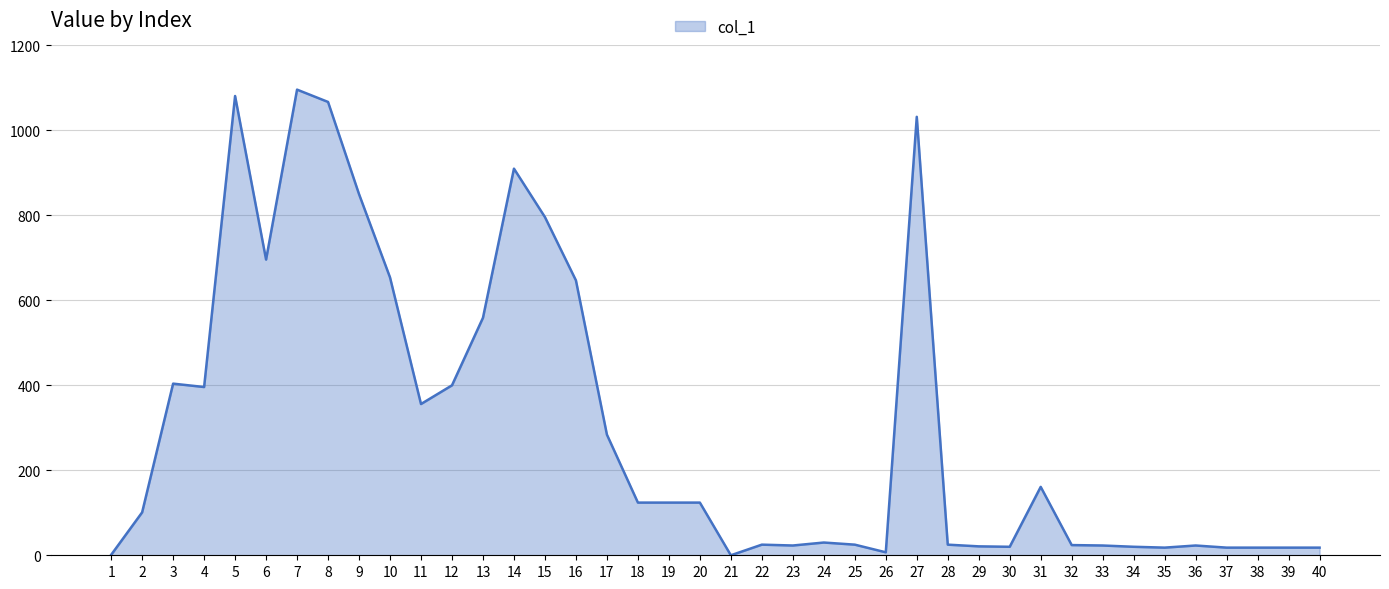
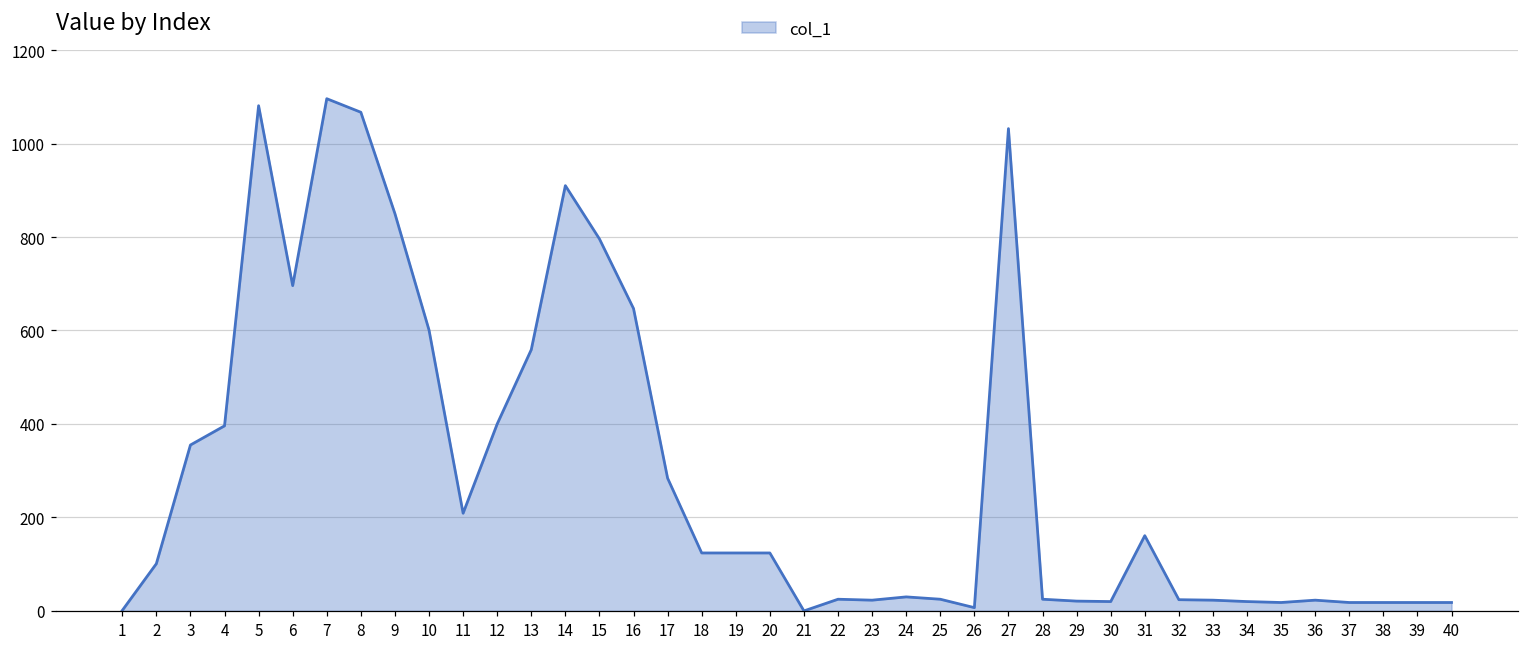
3: 400 -> 360
10: 650 -> 600
11: 360 -> 210
